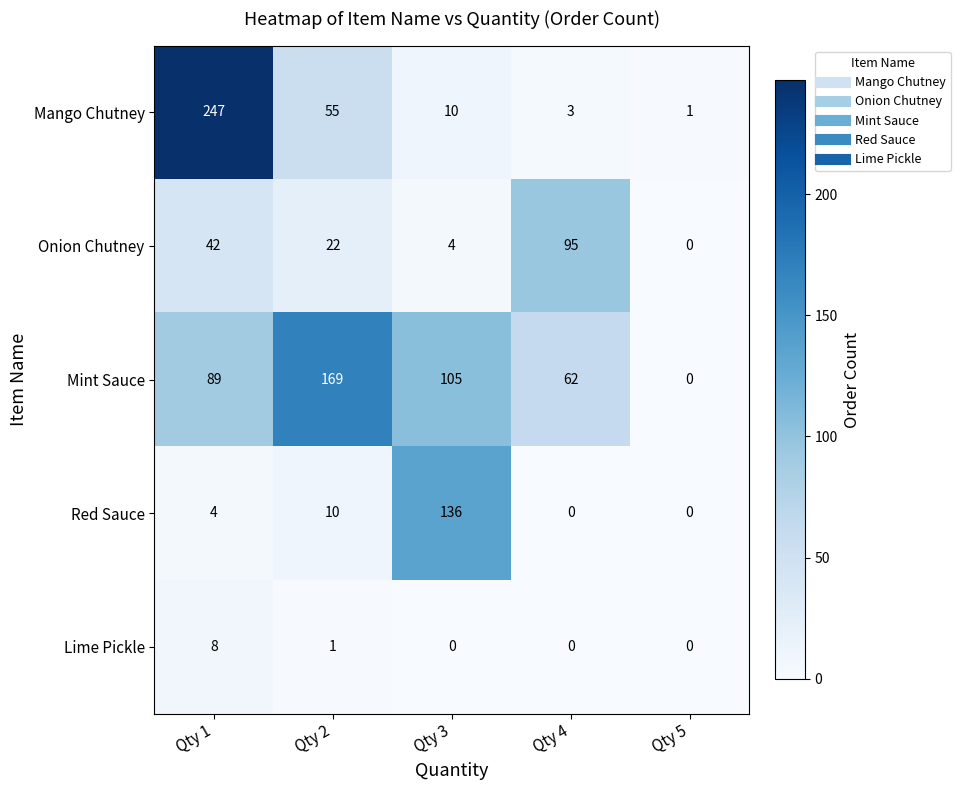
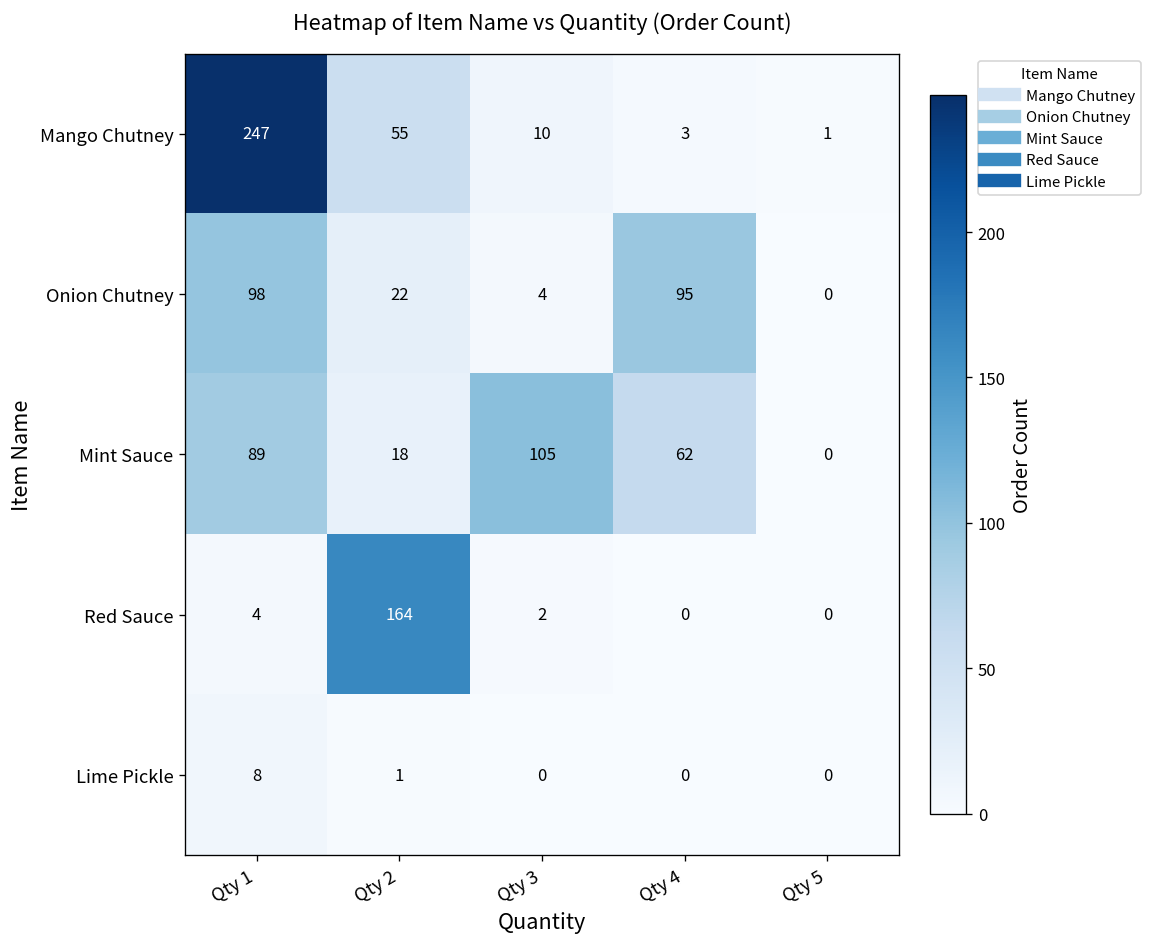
Onion Chutney, Qty 1: 42 -> 98
Mint Sauce, Qty 2: 169 -> 18
Red Sauce, Qty 2: 10 -> 164
Red Sauce, Qty 3: 136 -> 2
